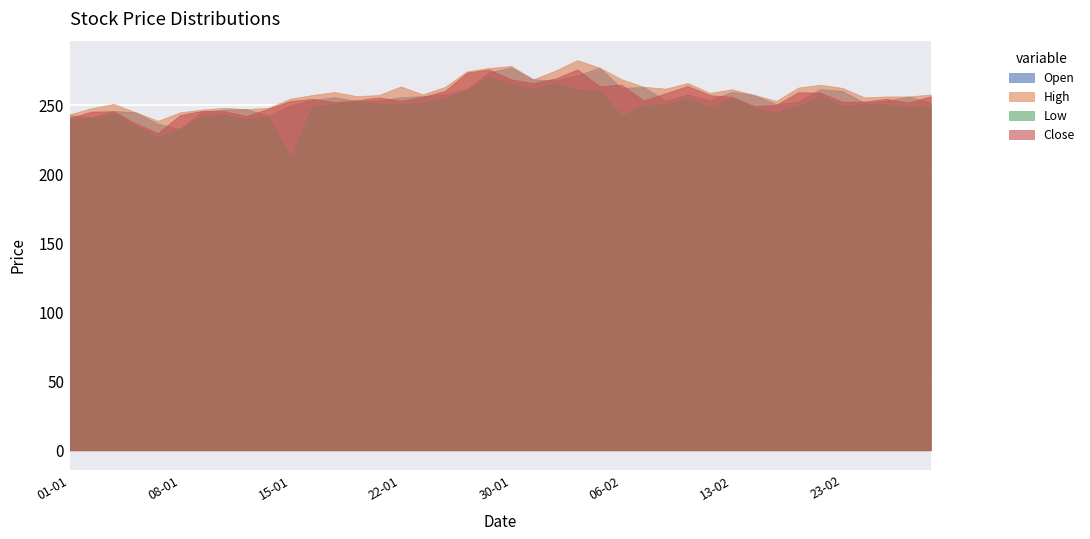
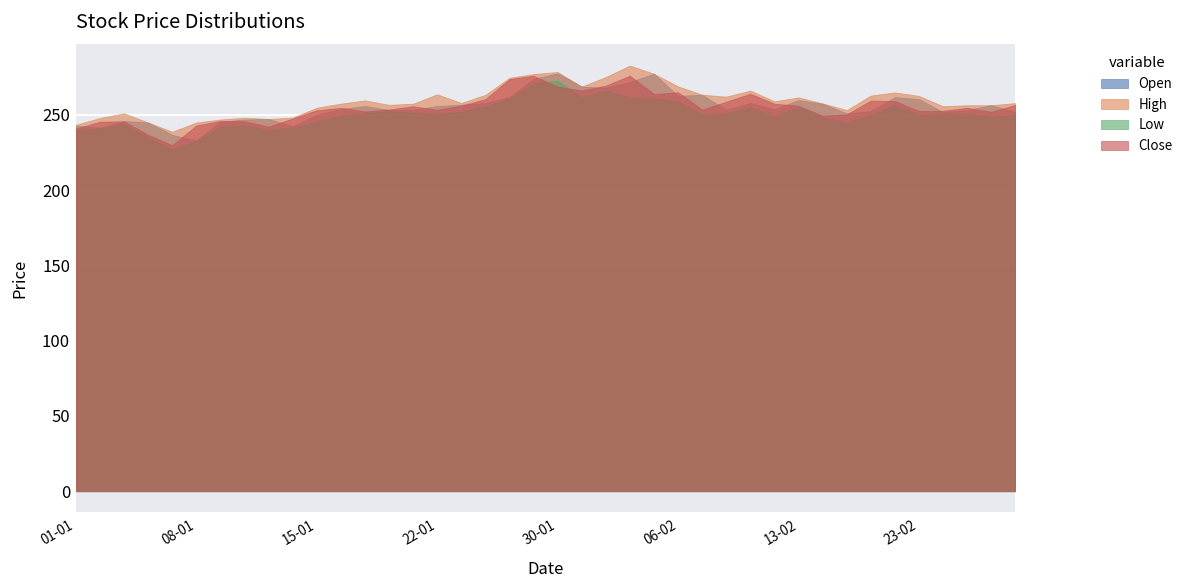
Low, 15-01: 213 -> 246
Low, 30-01: 266 -> 273
Low, 06-02: 243 -> 259
